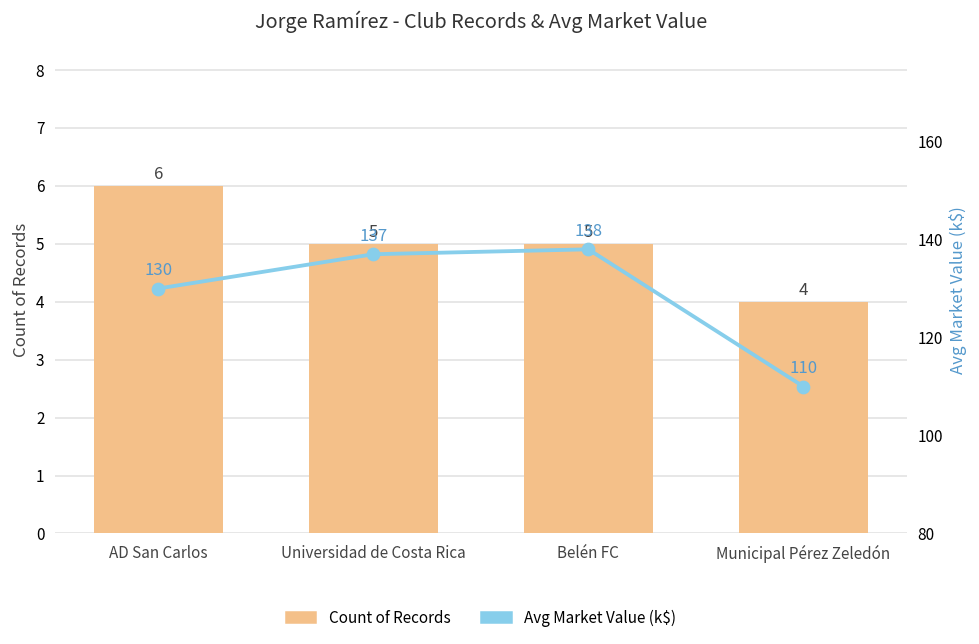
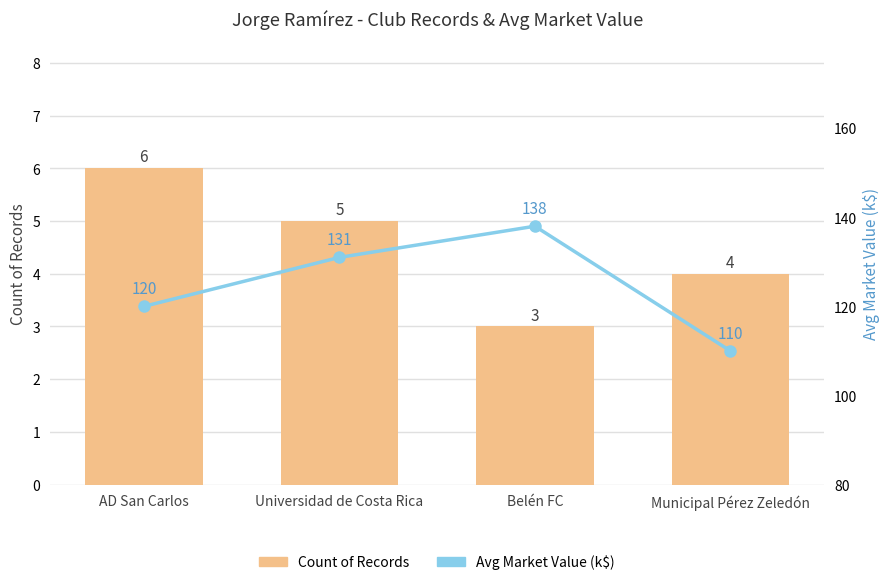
Count of Records, Belén FC: 5 -> 3
Avg Market Value (k$), AD San Carlos: 130 -> 120
Avg Market Value (k$), Universidad de Costa Rica: 137 -> 131
